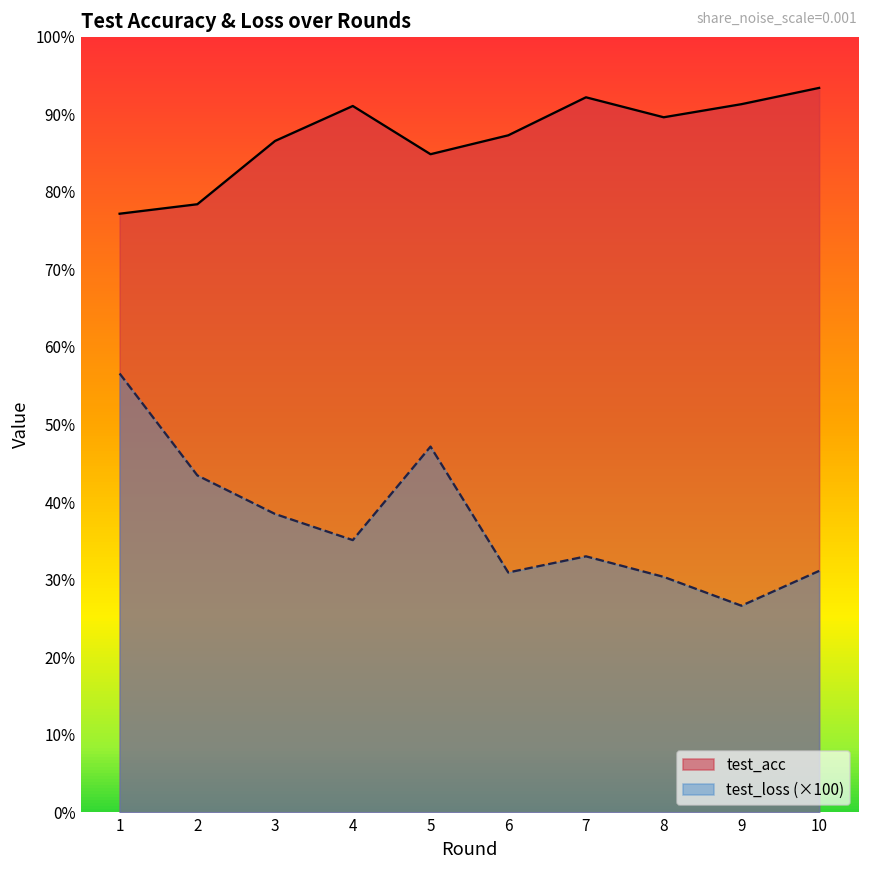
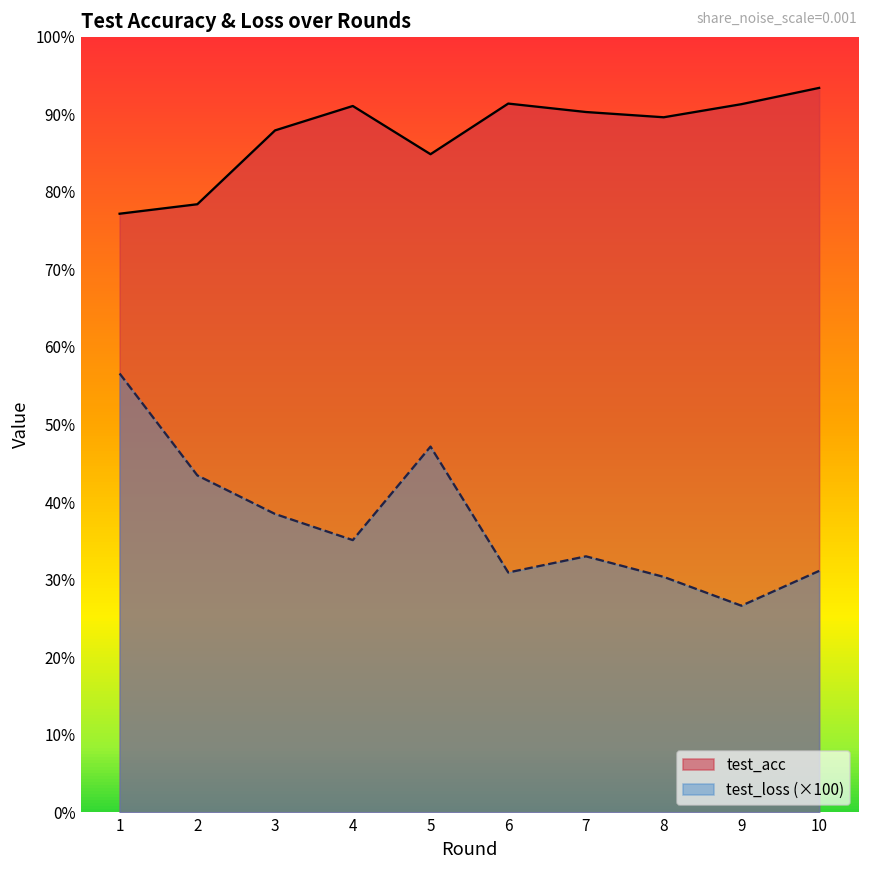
test_acc, 3: 87% -> 88%
test_acc, 6: 87% -> 91%
test_acc, 7: 92% -> 90%
